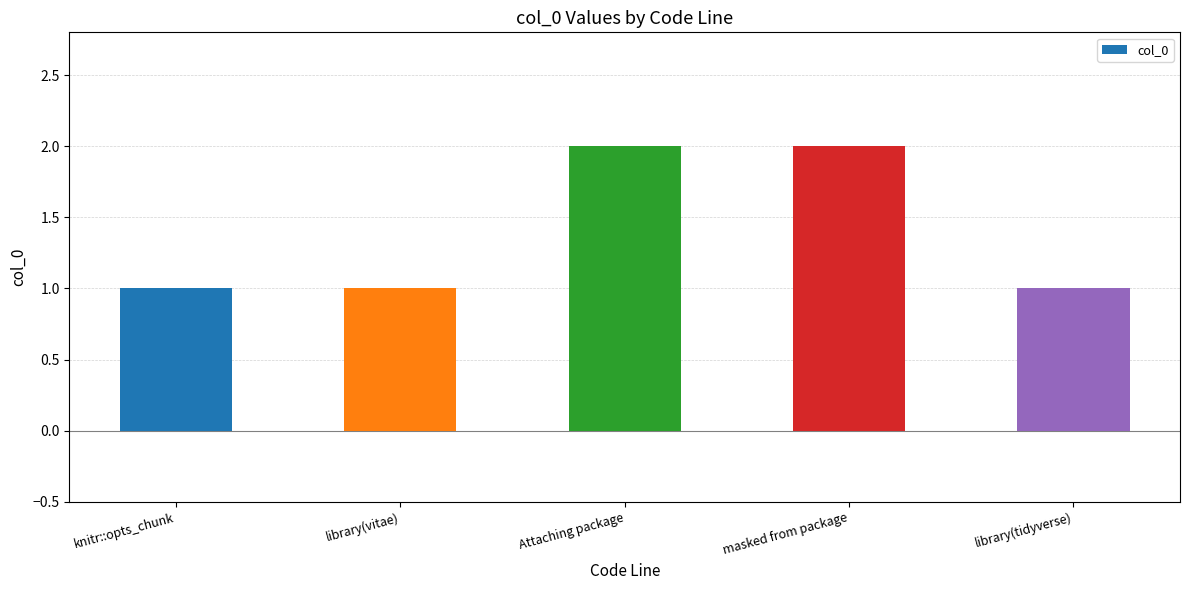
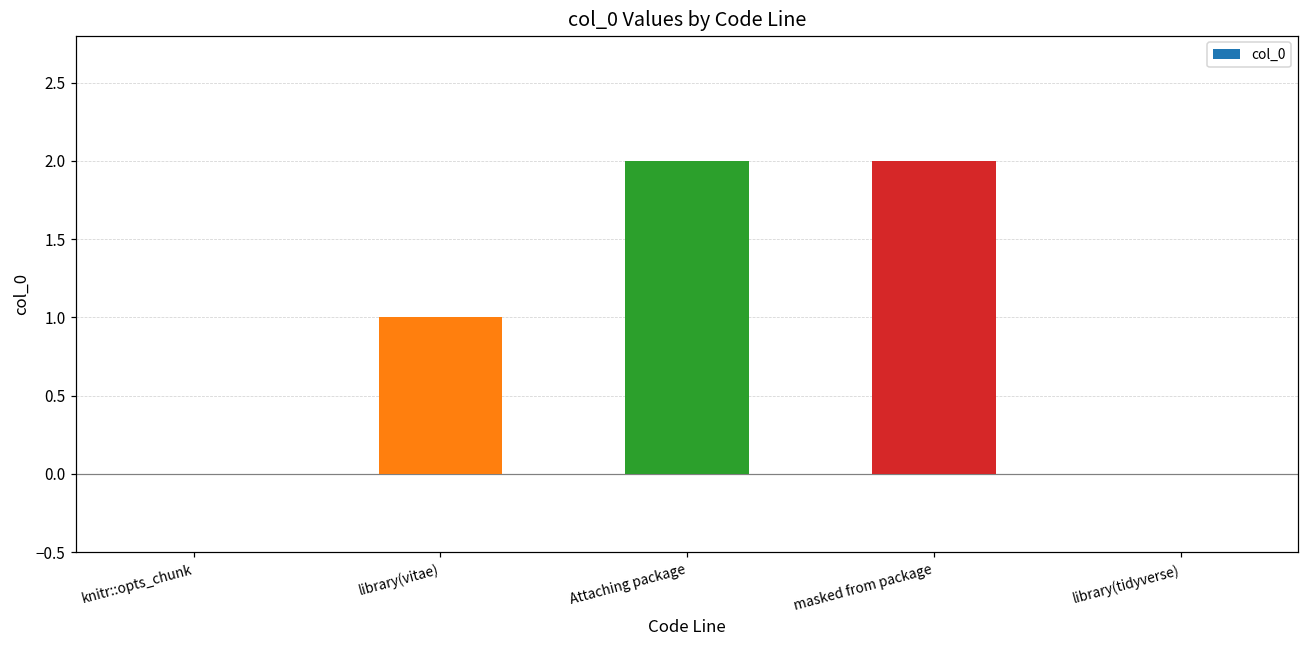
knitr::opts_chunk: 1 -> 0
library(tidyverse): 1 -> 0
